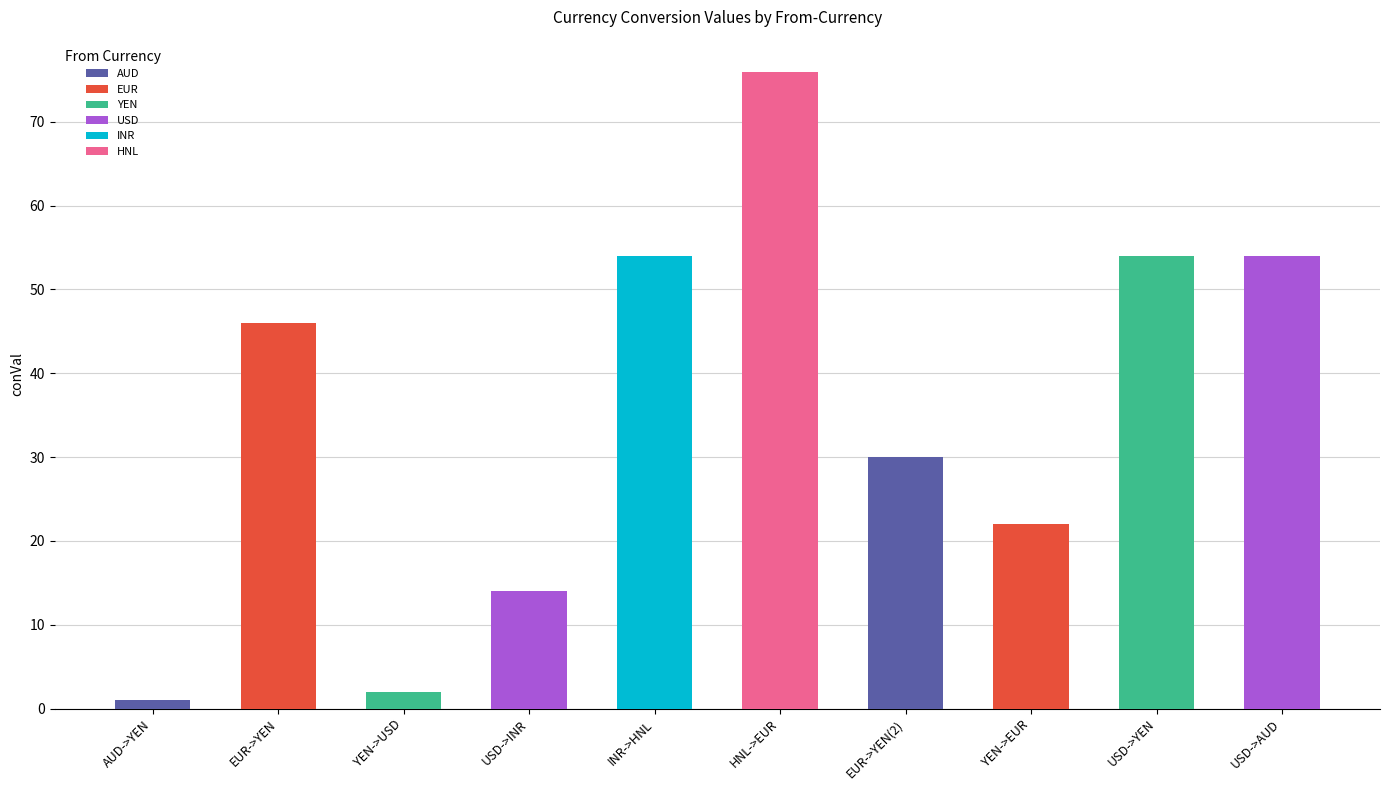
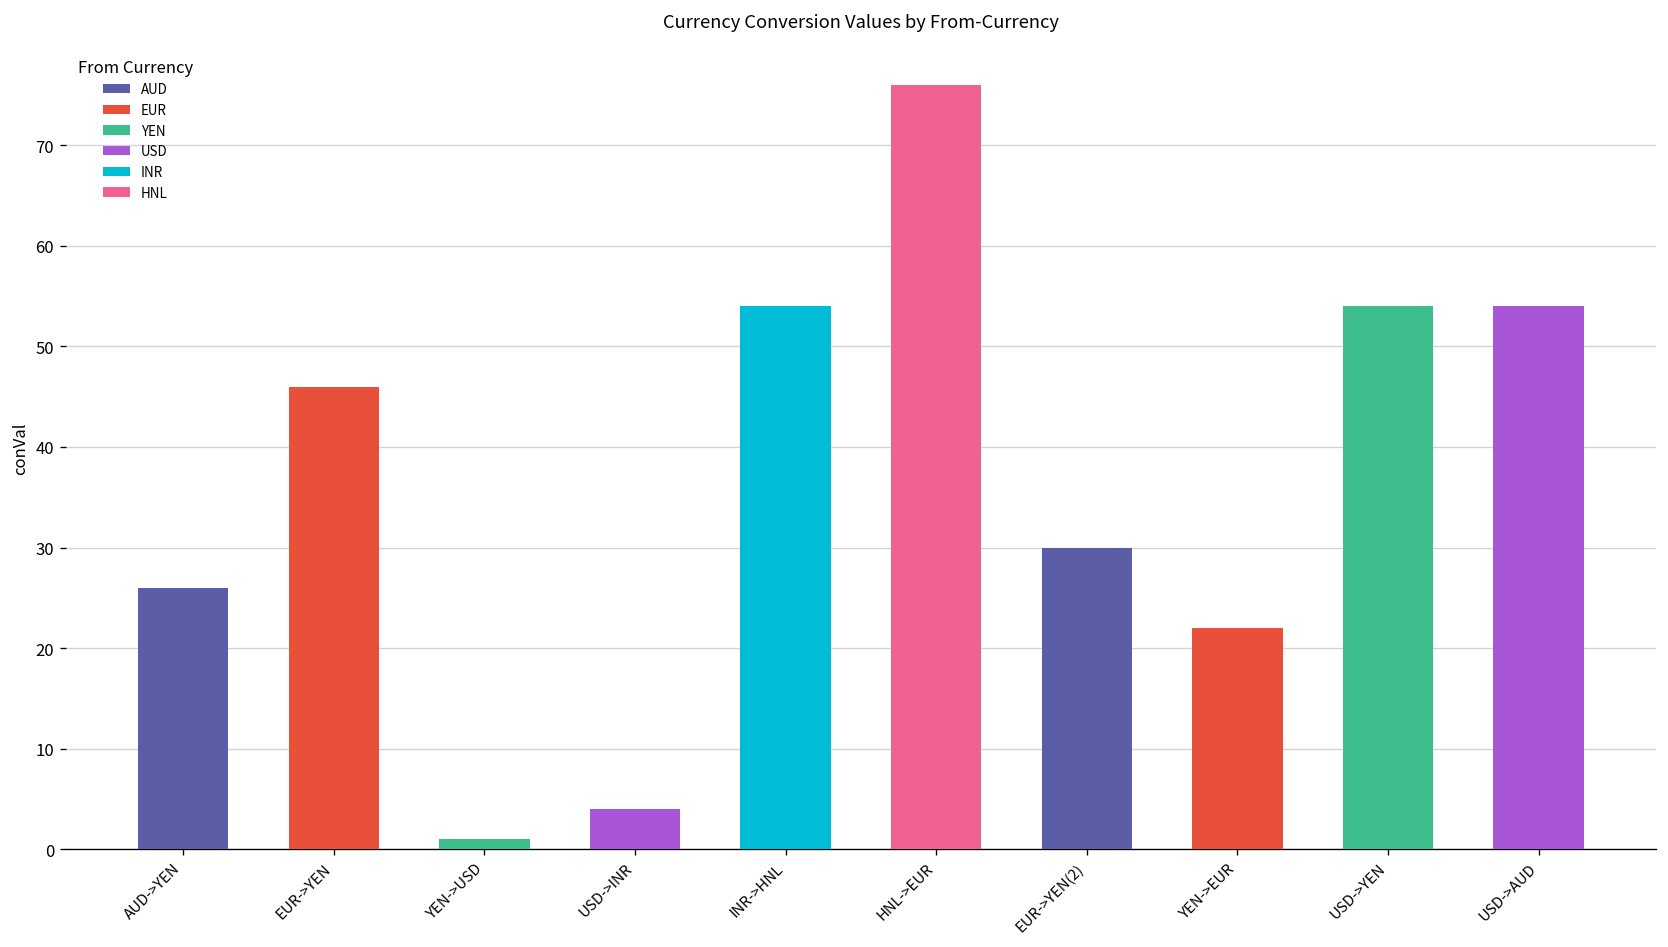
AUD->YEN: 1 -> 26
YEN->USD: 2 -> 1
USD->INR: 14 -> 4
